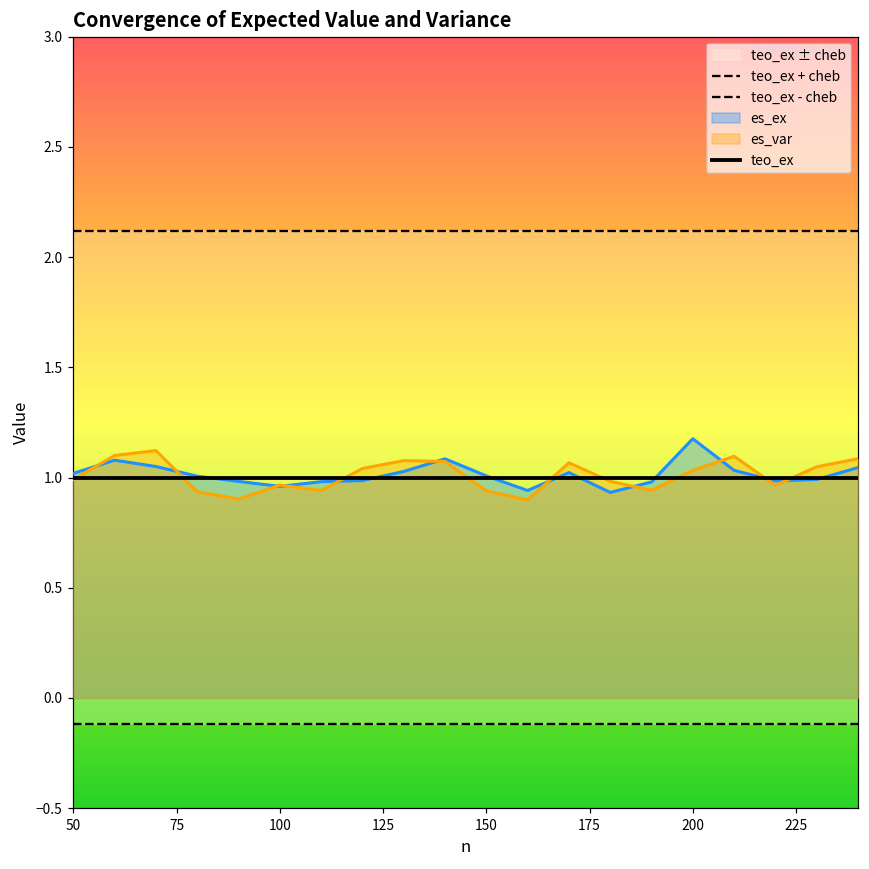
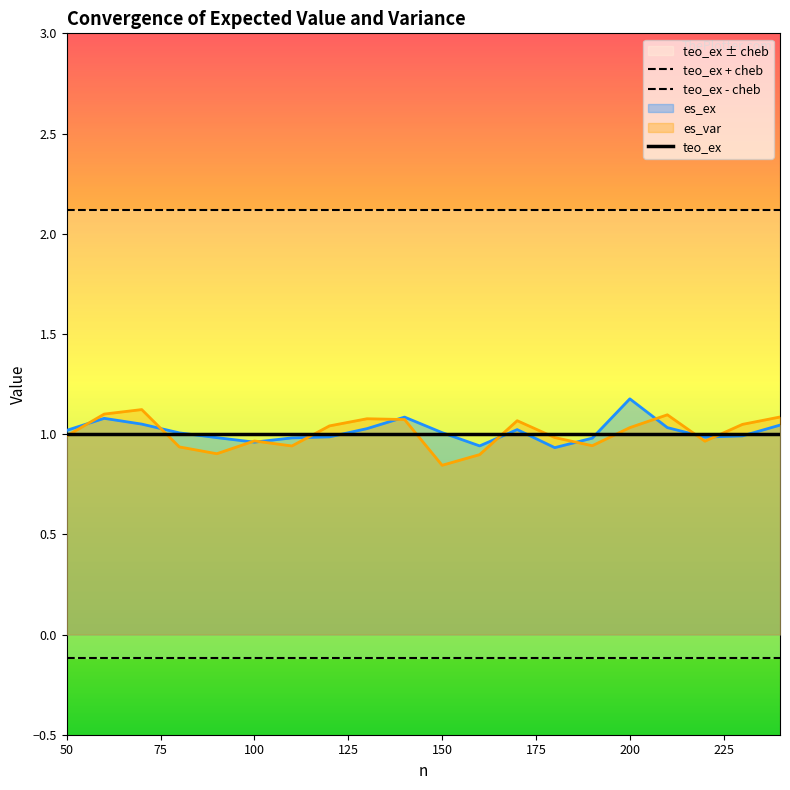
es_var, 150: 0.94 -> 0.84
